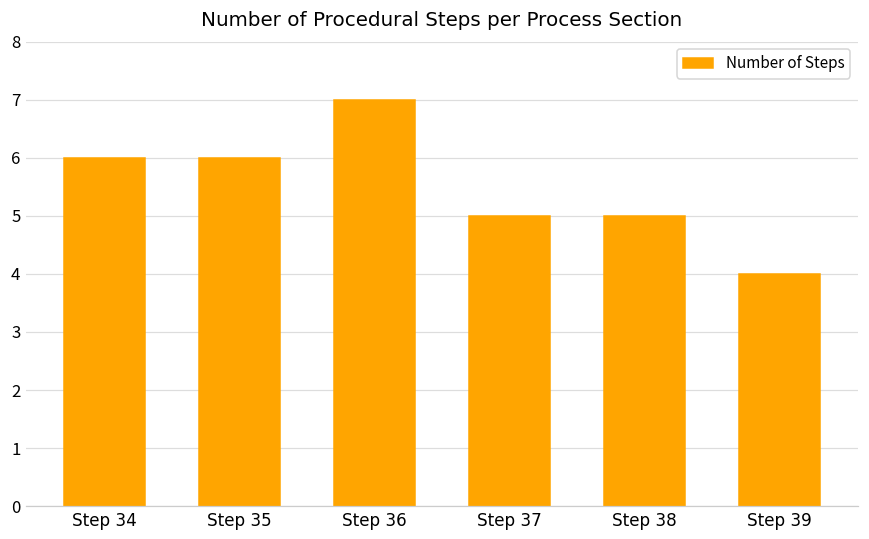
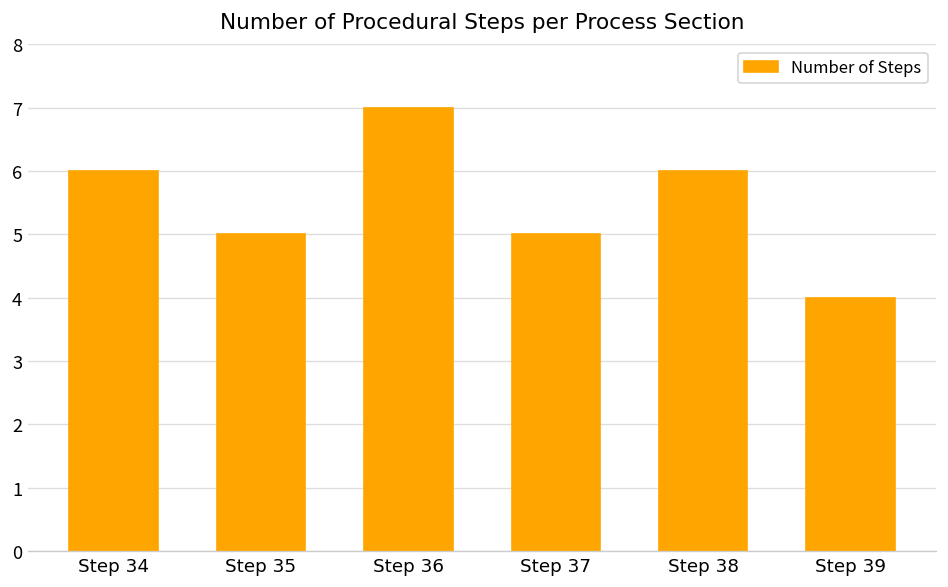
Step 35: 6 -> 5
Step 38: 5 -> 6
